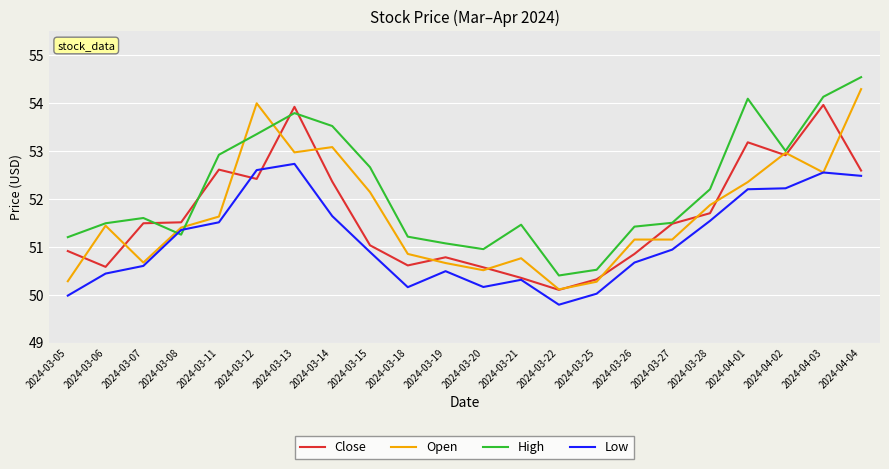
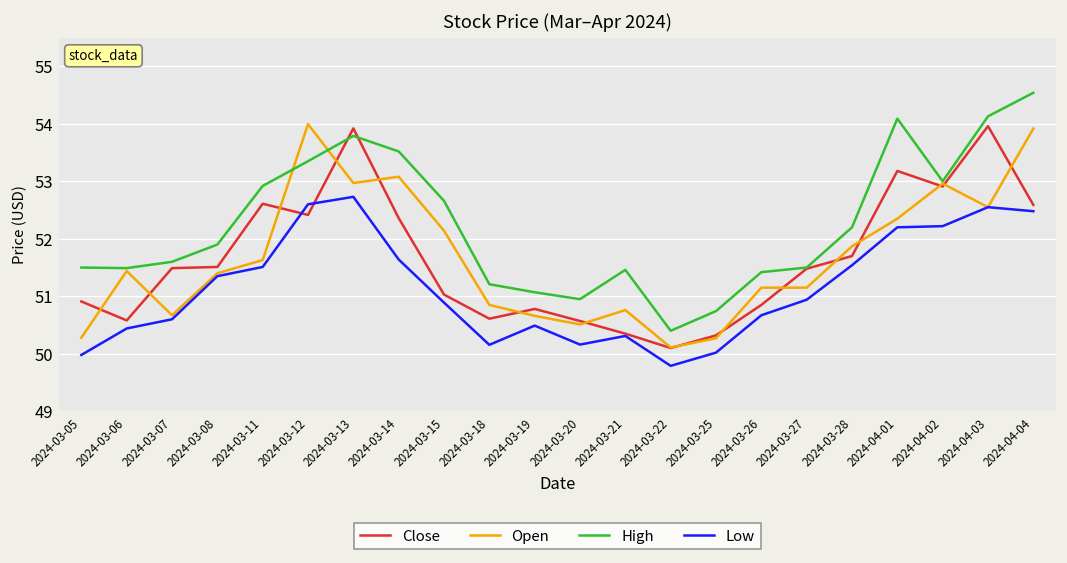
High, 2024-03-05: 51.2 -> 51.5
High, 2024-03-08: 51.3 -> 51.9
High, 2024-03-25: 50.5 -> 50.7
Open, 2024-04-04: 54.3 -> 53.9
